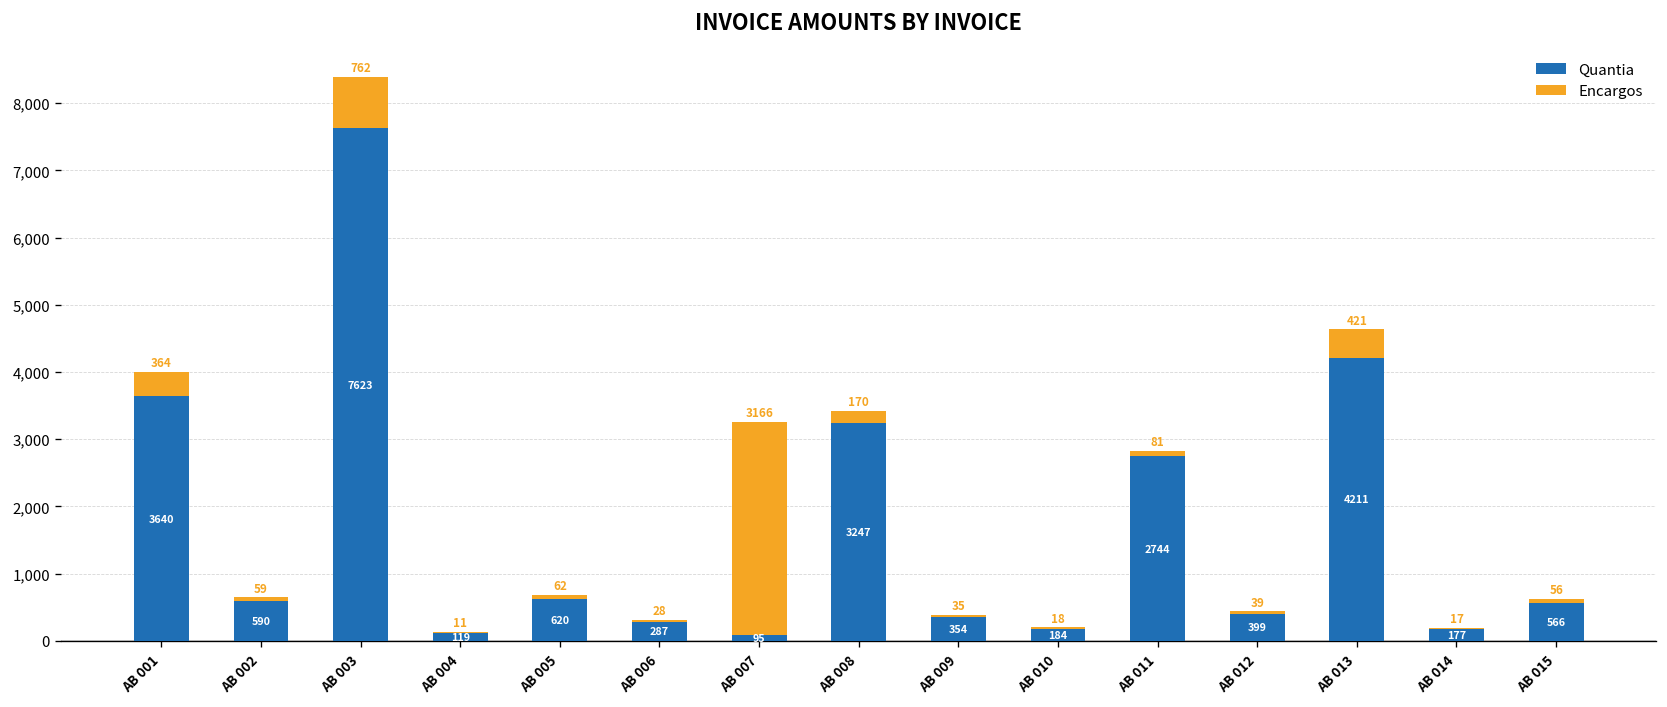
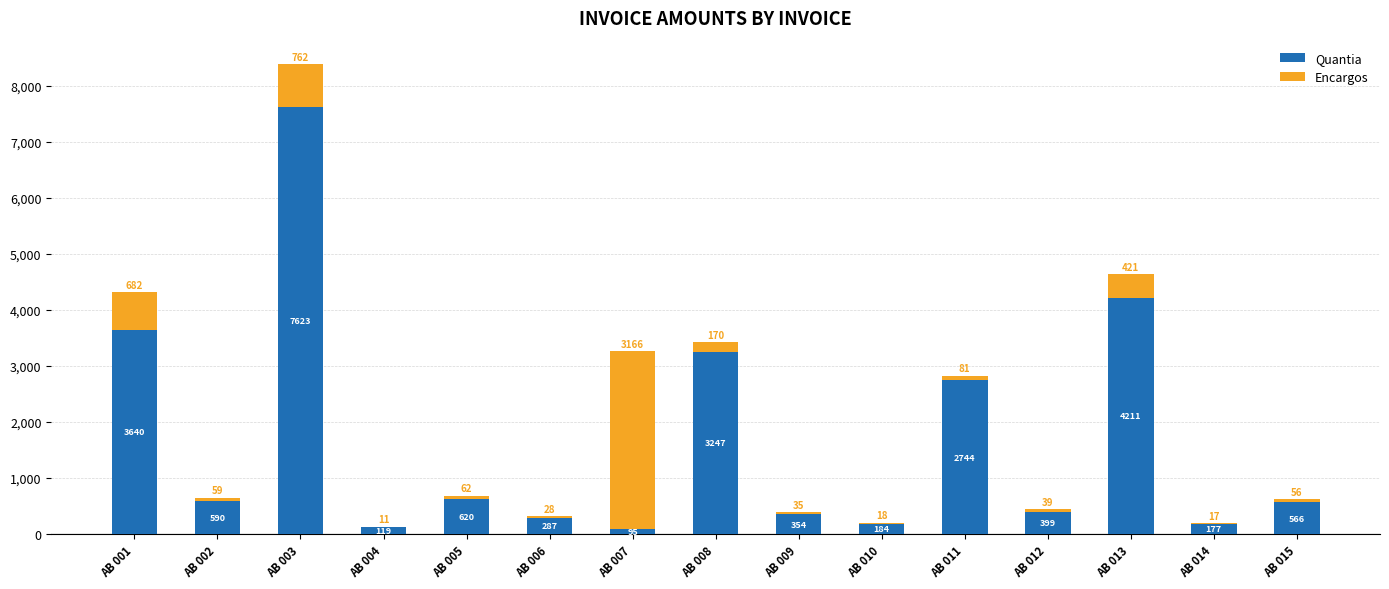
Encargos, AB 001: 364 -> 682
